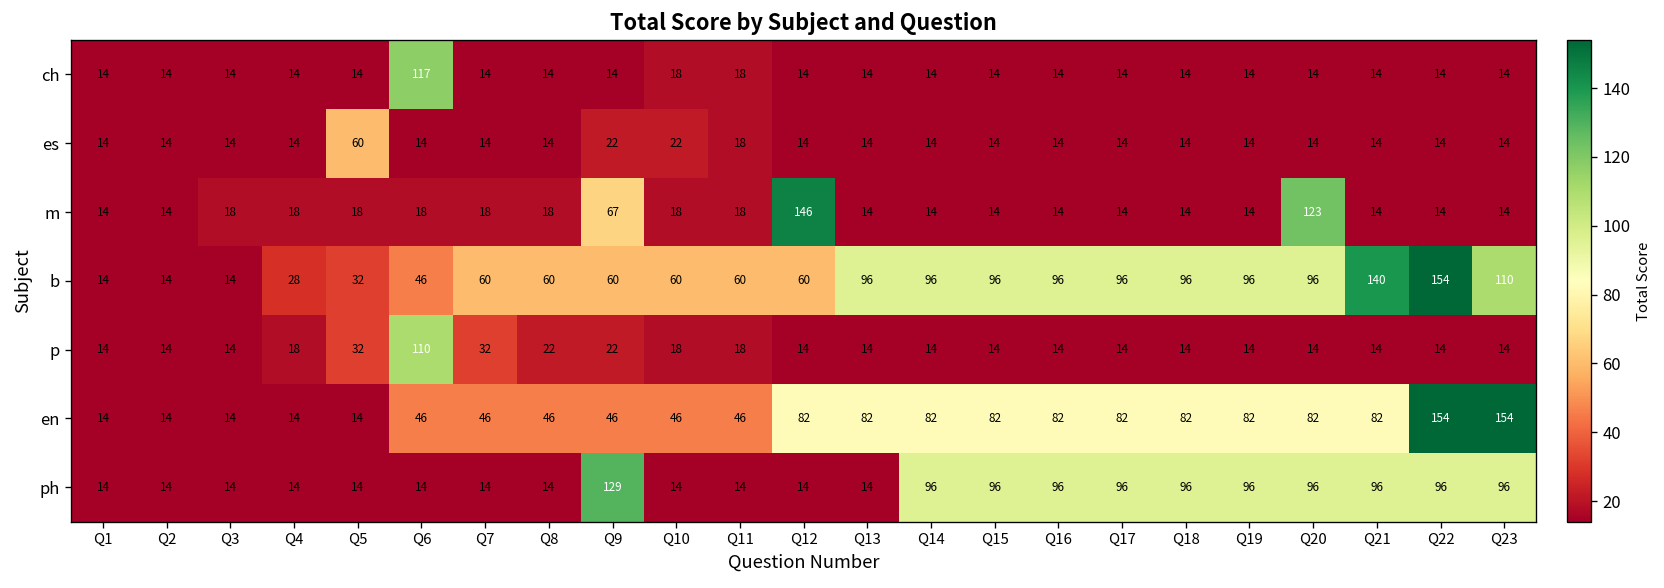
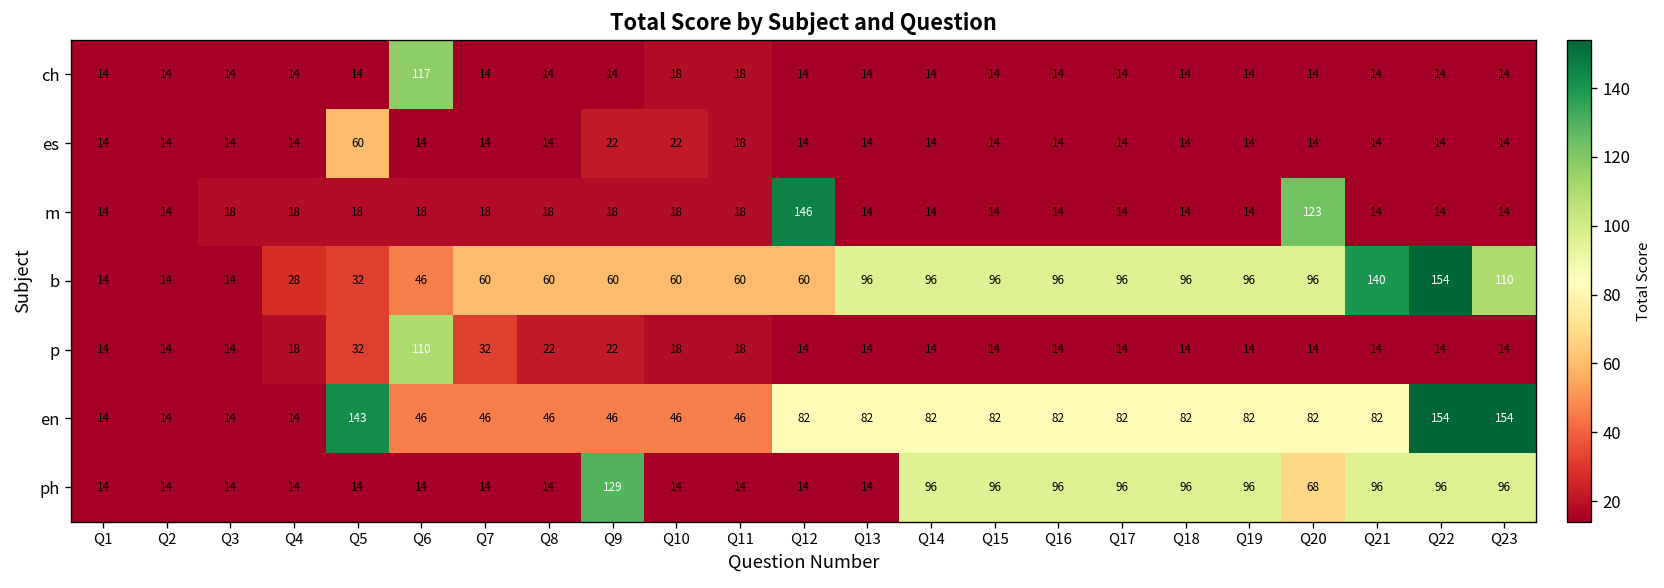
m, Q9: 67 -> 18
en, Q5: 14 -> 143
ph, Q20: 96 -> 68
